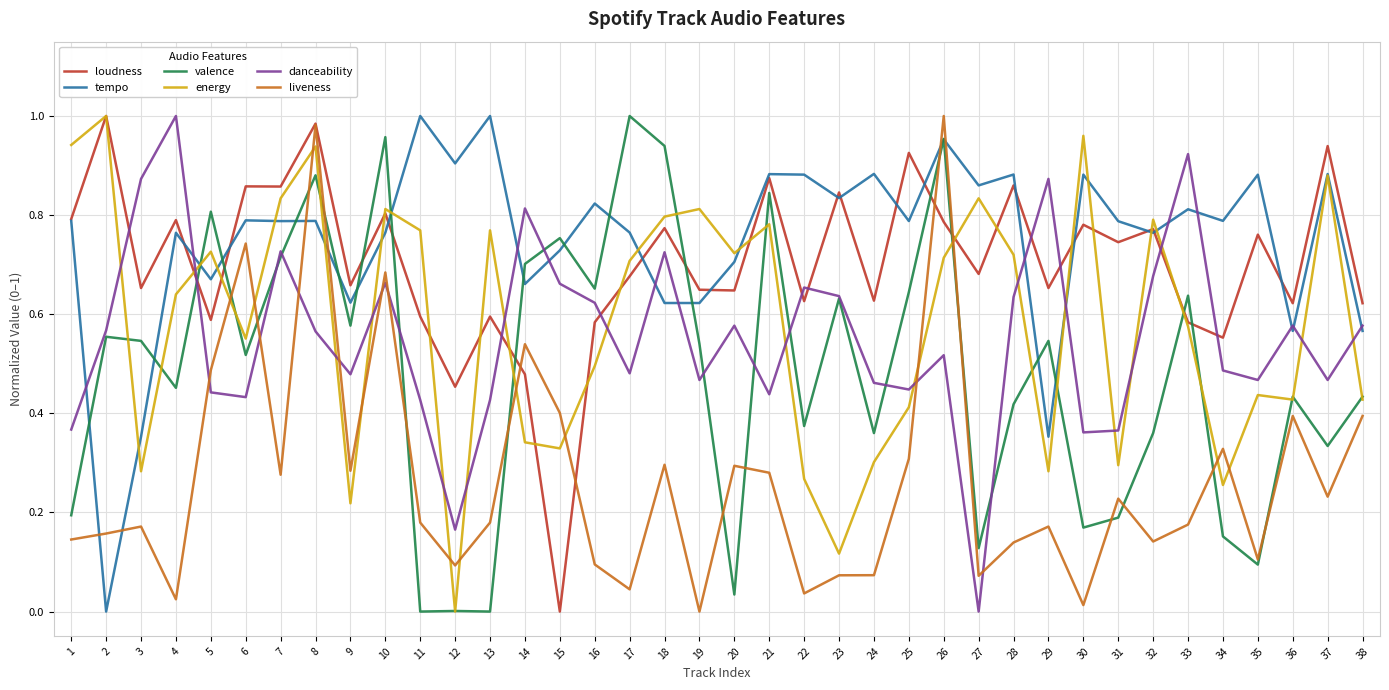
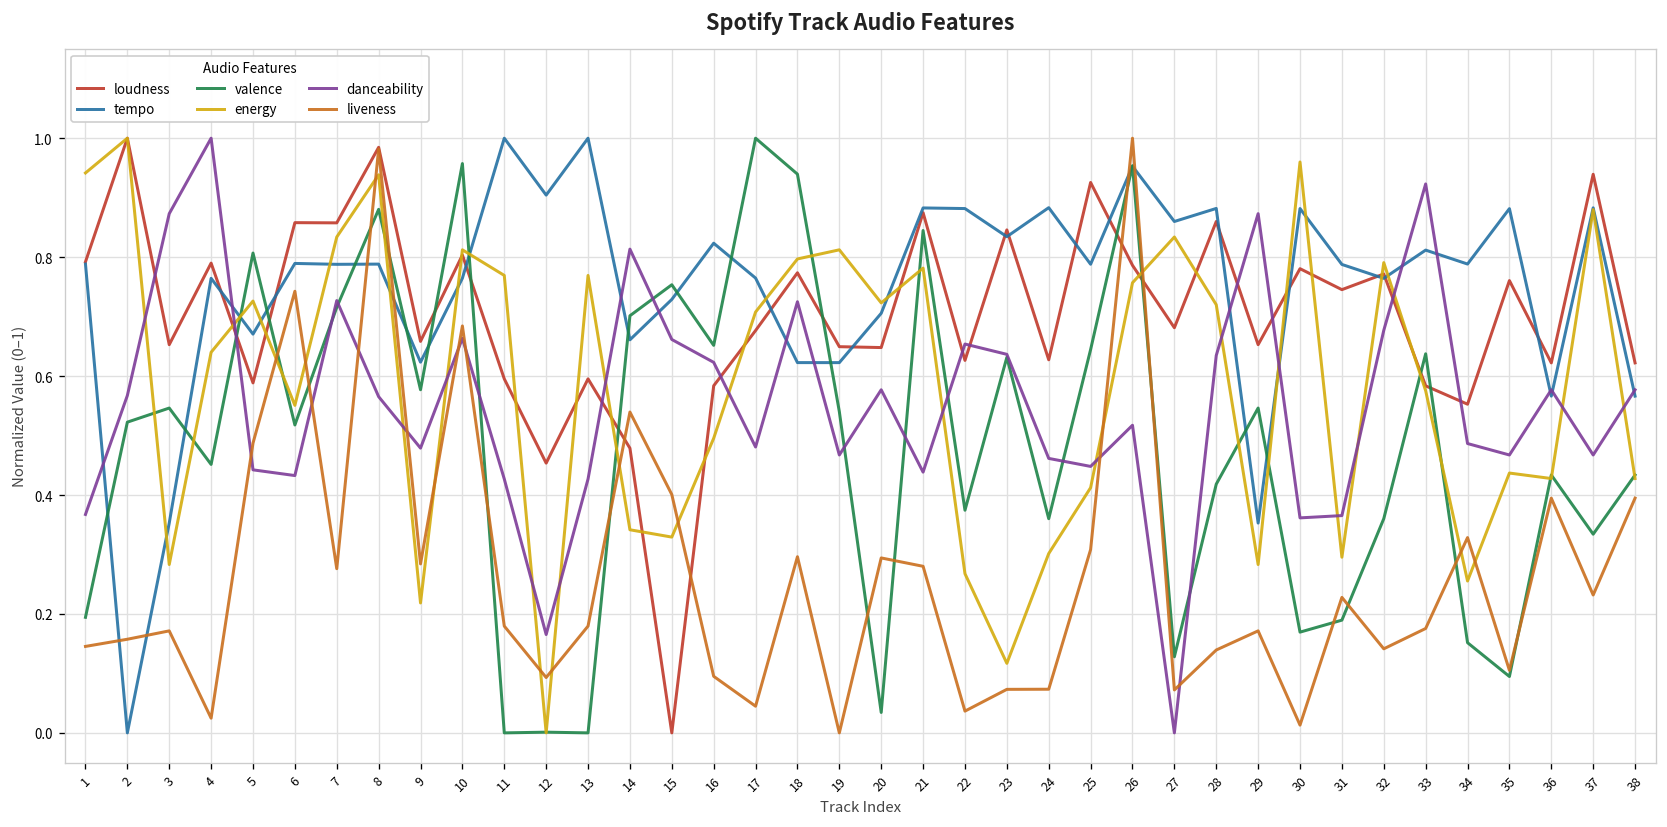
valence, 2: 0.55 -> 0.52
energy, 26: 0.71 -> 0.76
